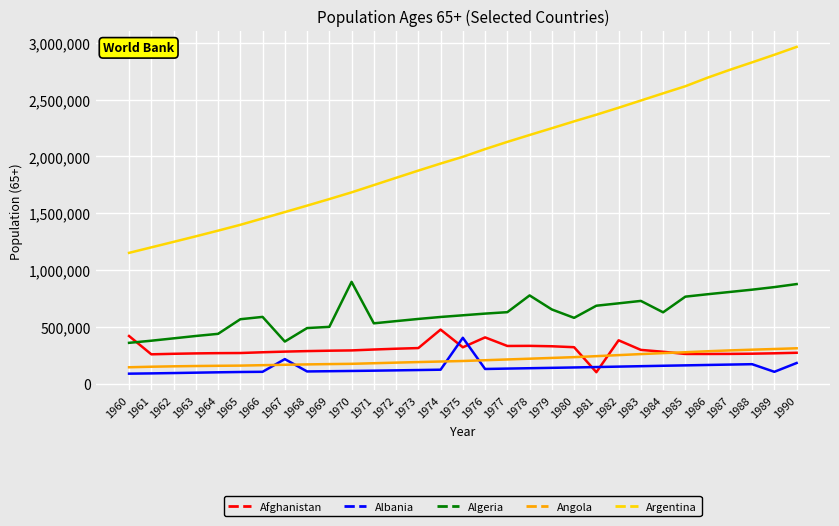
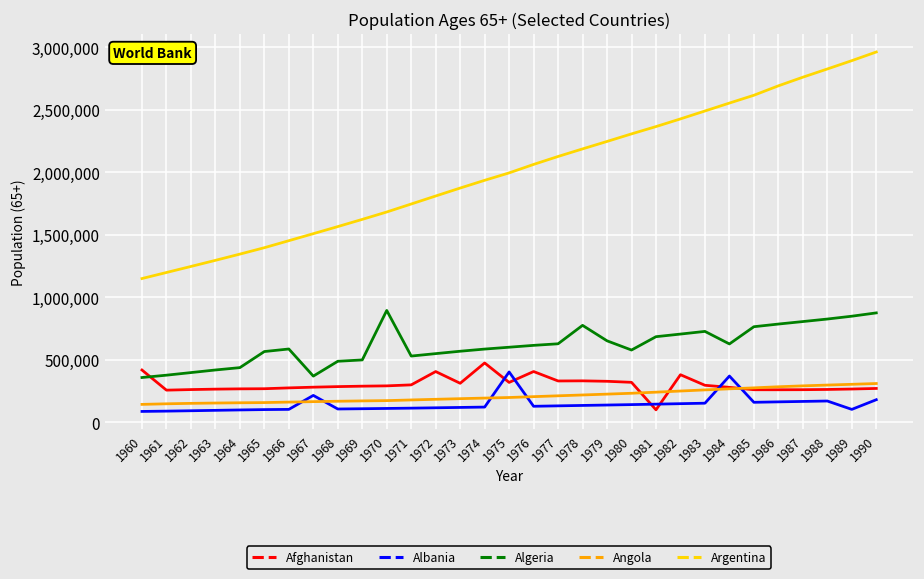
Afghanistan, 1972: 310,000 -> 410,000
Albania, 1984: 160,000 -> 370,000
